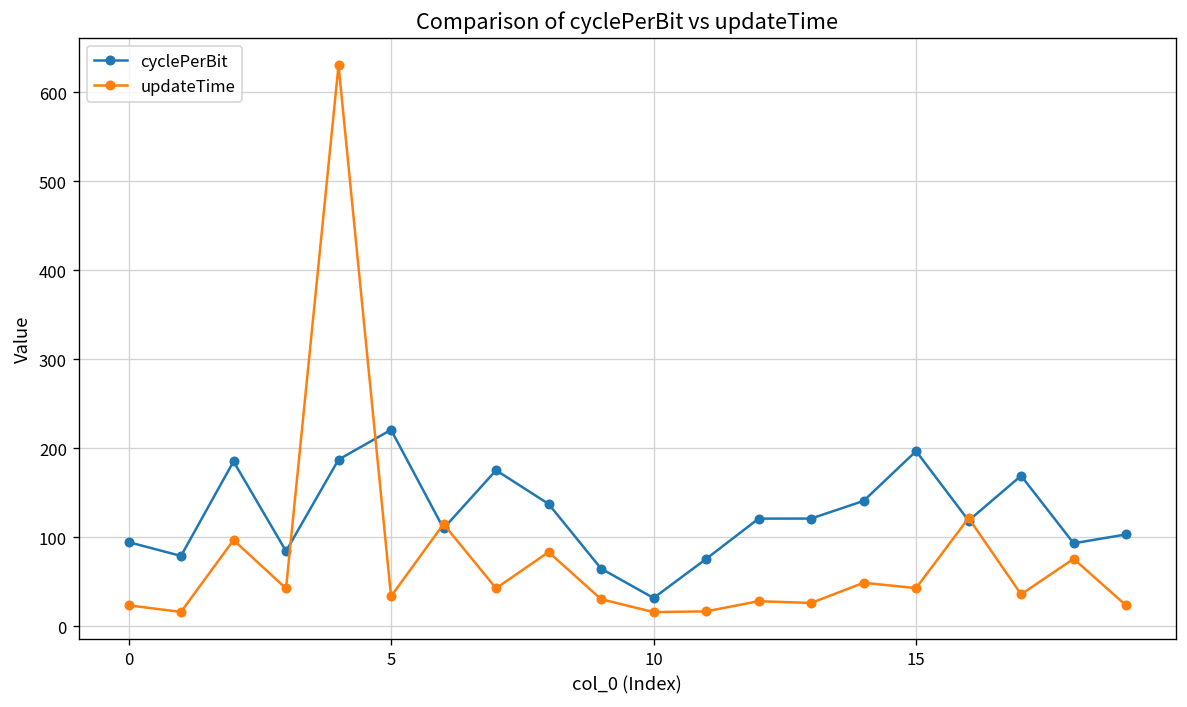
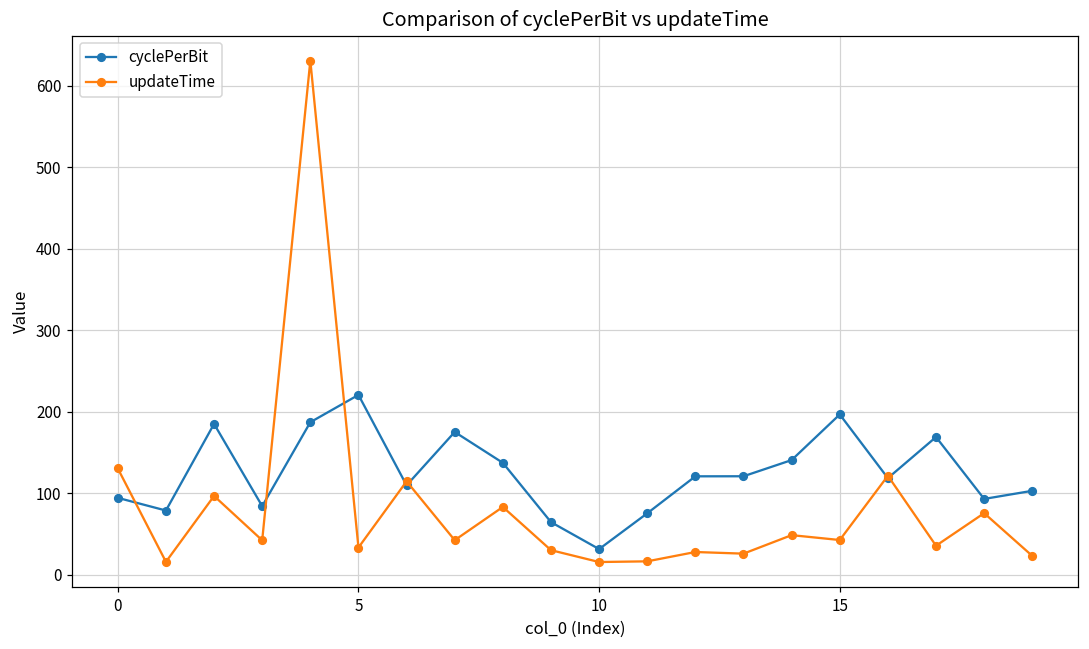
updateTime, 0: 20 -> 130
